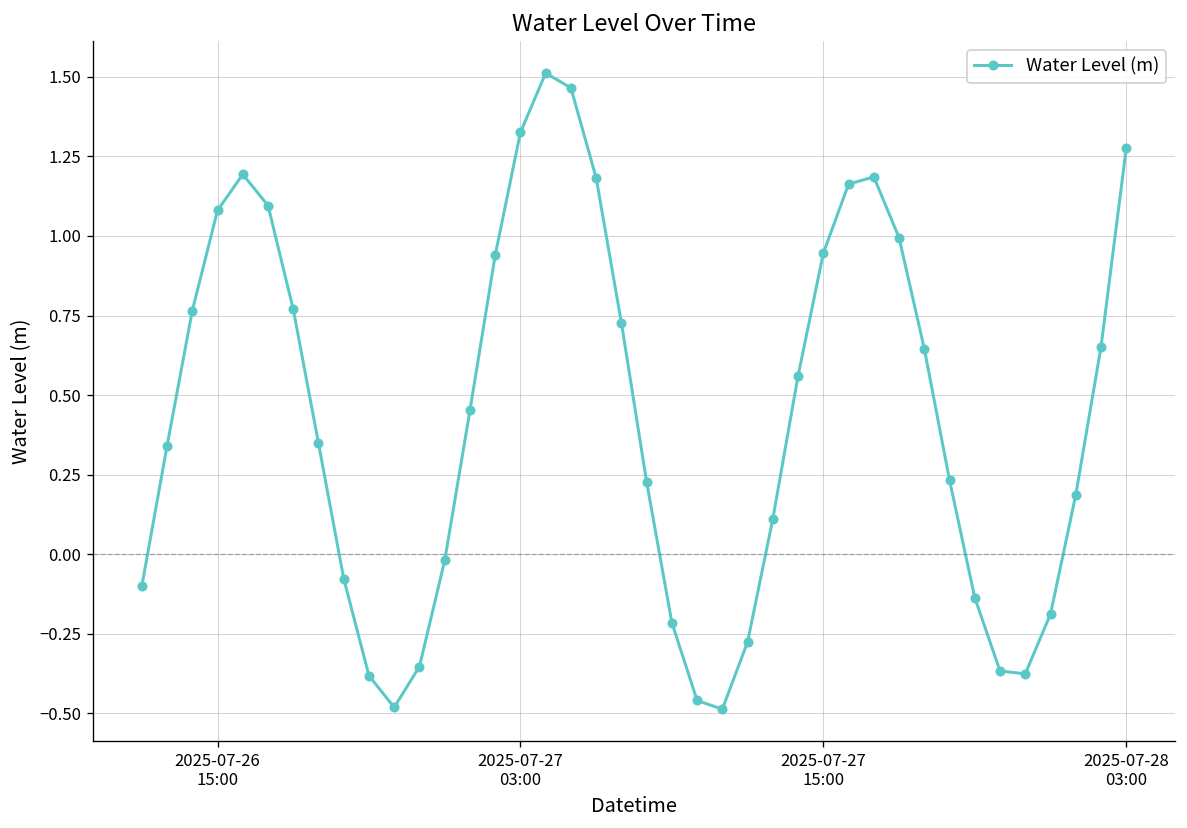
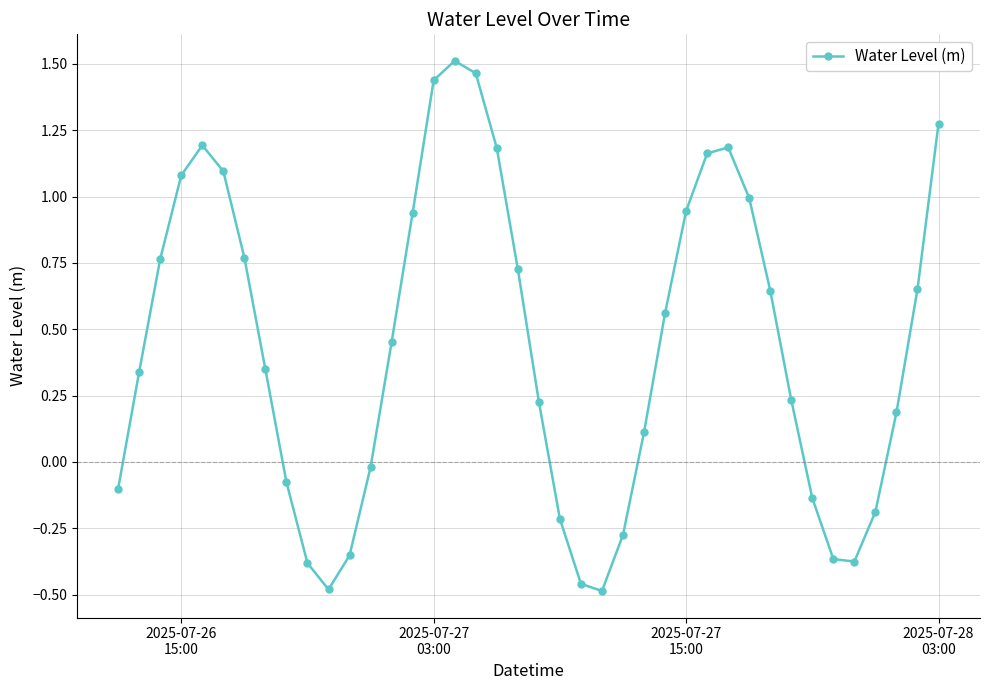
2025-07-27 03:00: 1.33 -> 1.44
